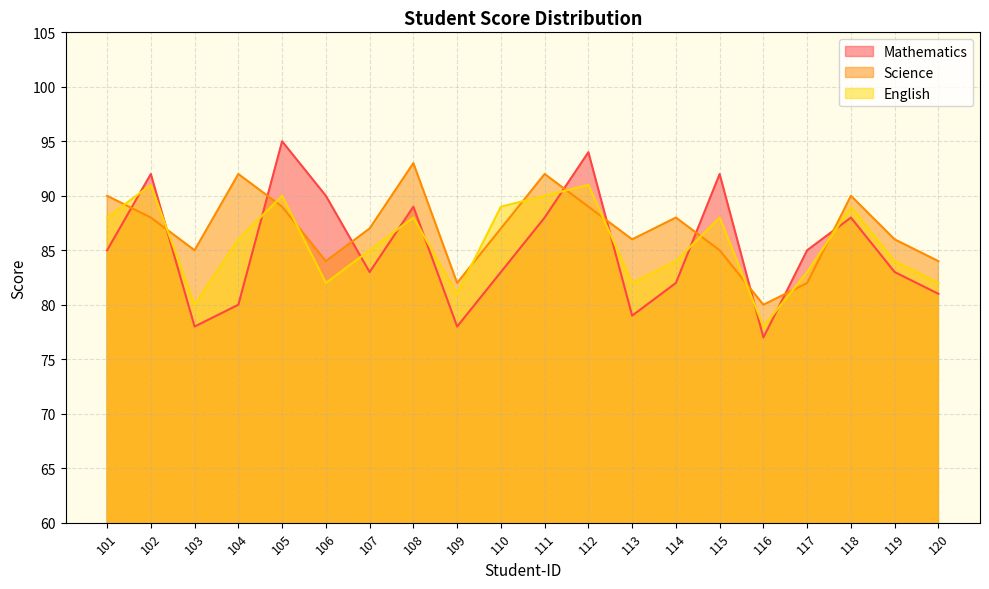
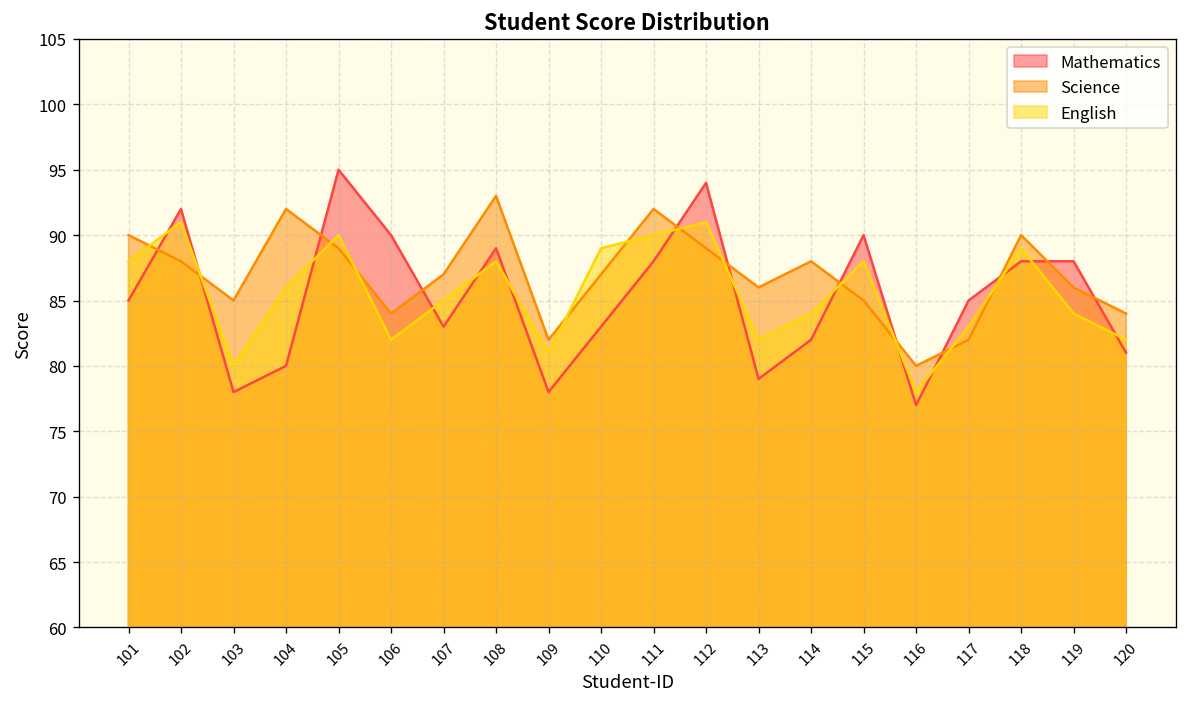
Mathematics, 115: 92 -> 90
Mathematics, 119: 83 -> 88
